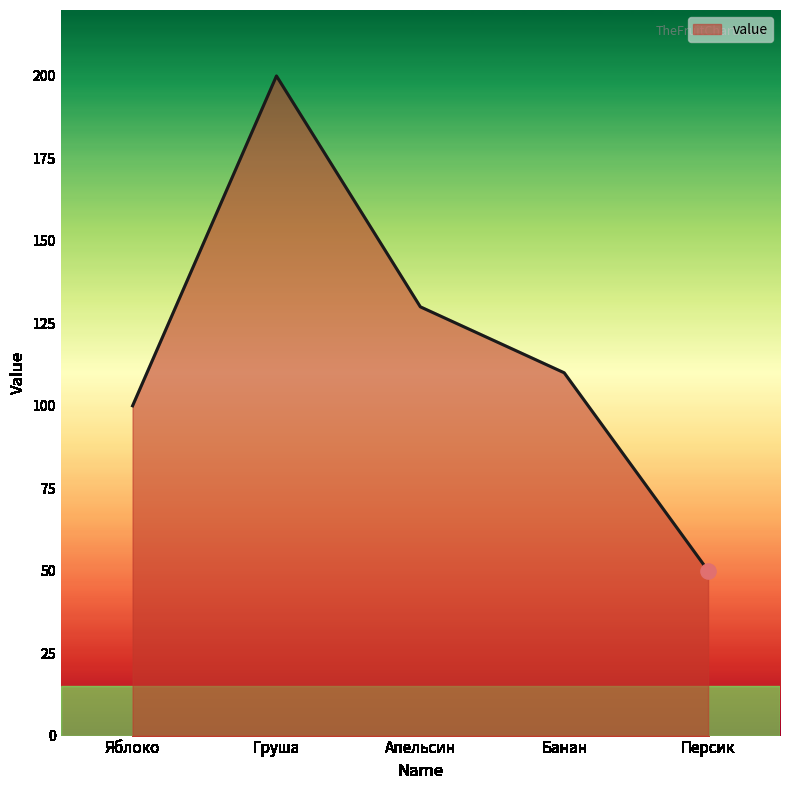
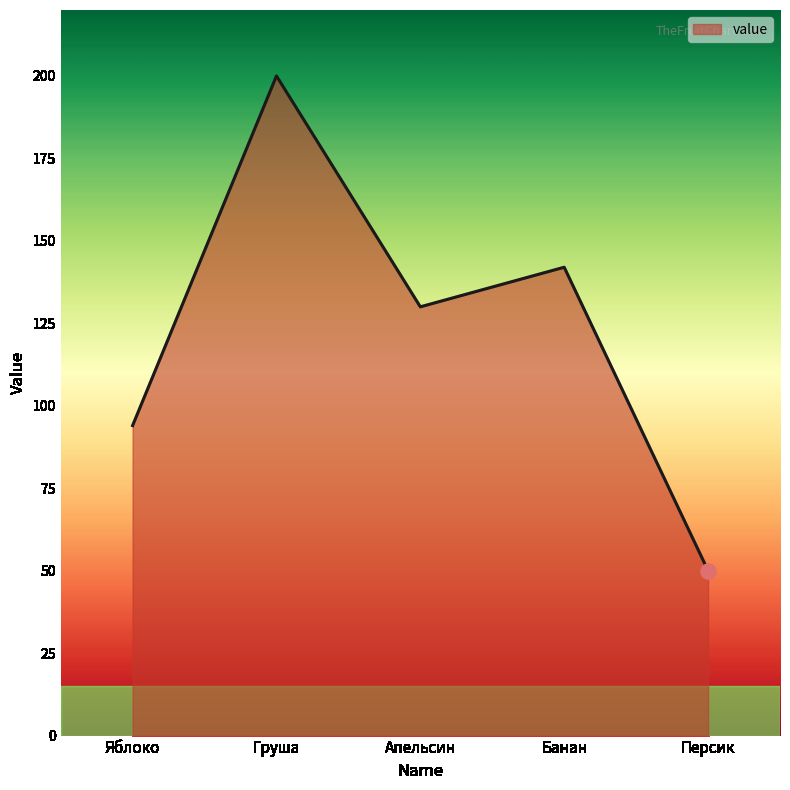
value, Яблоко: 100 -> 94
value, Банан: 110 -> 142
